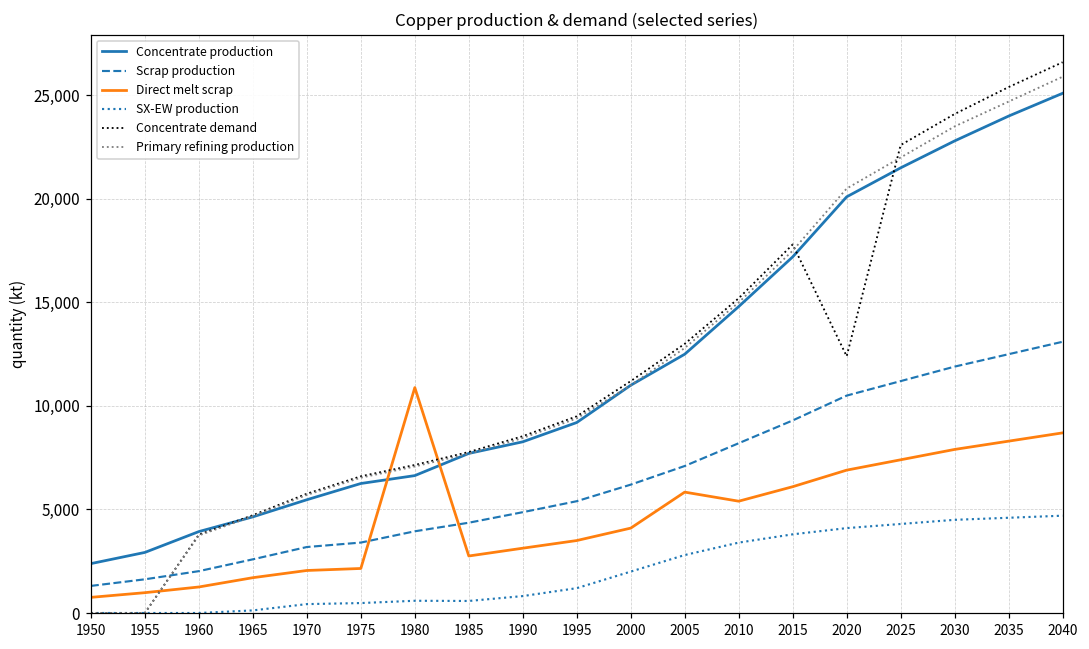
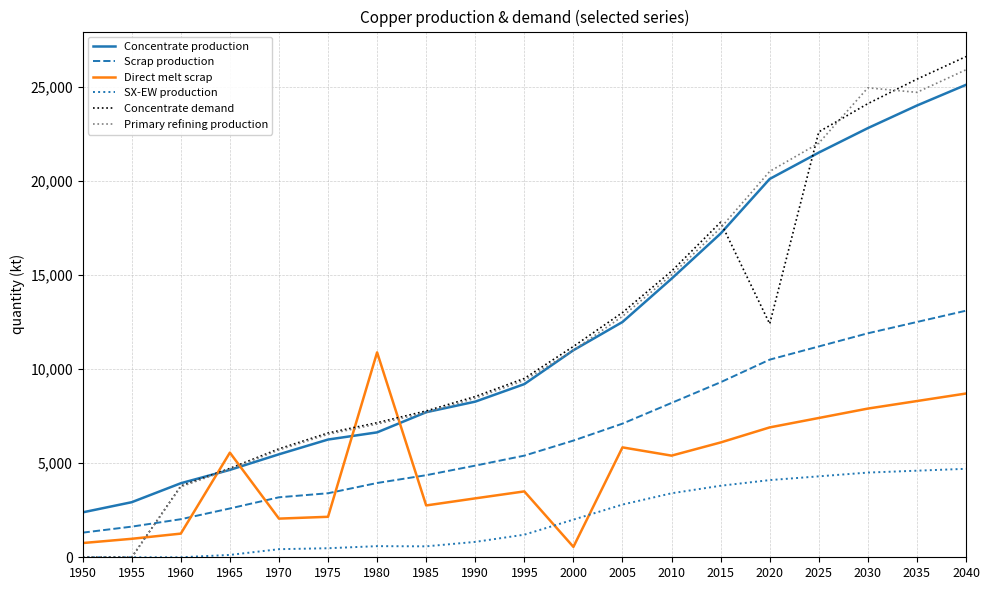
Direct melt scrap, 1965: 1,700 -> 5,600
Direct melt scrap, 2000: 4,100 -> 600
Primary refining production, 2030: 23,500 -> 24,900
